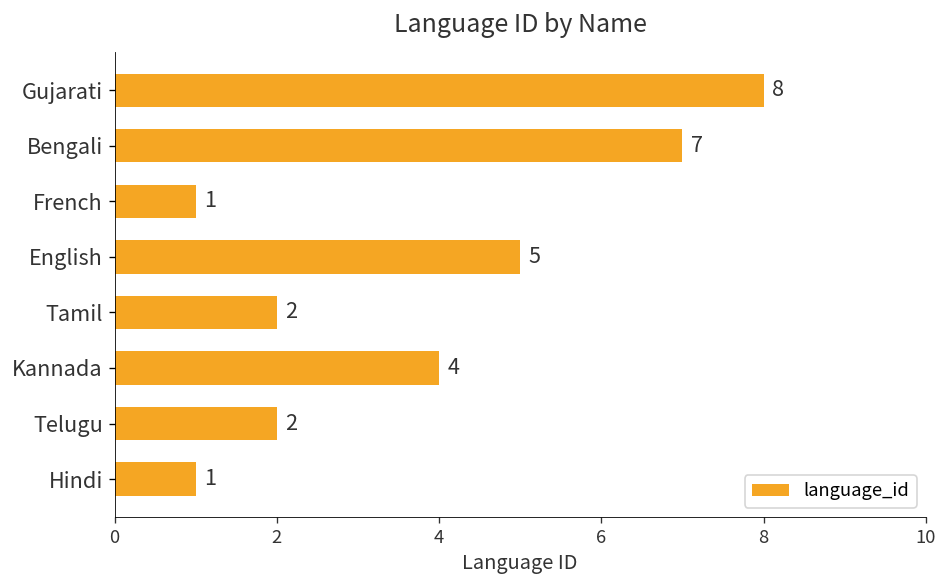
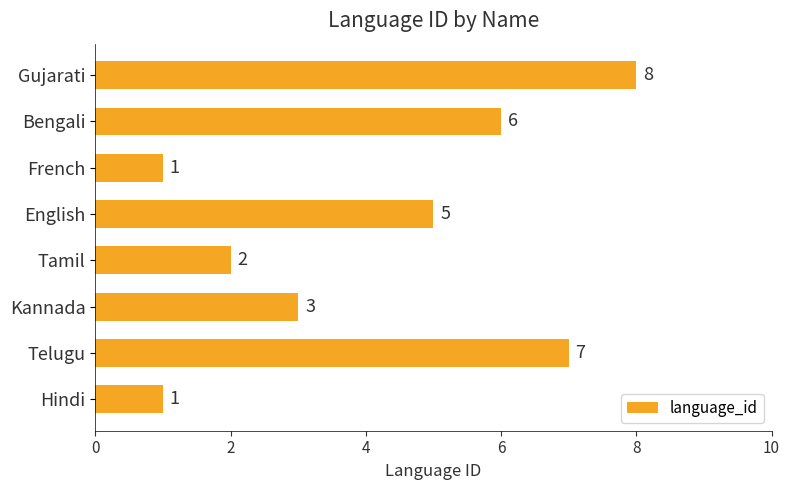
Bengali: 7 -> 6
Kannada: 4 -> 3
Telugu: 2 -> 7
